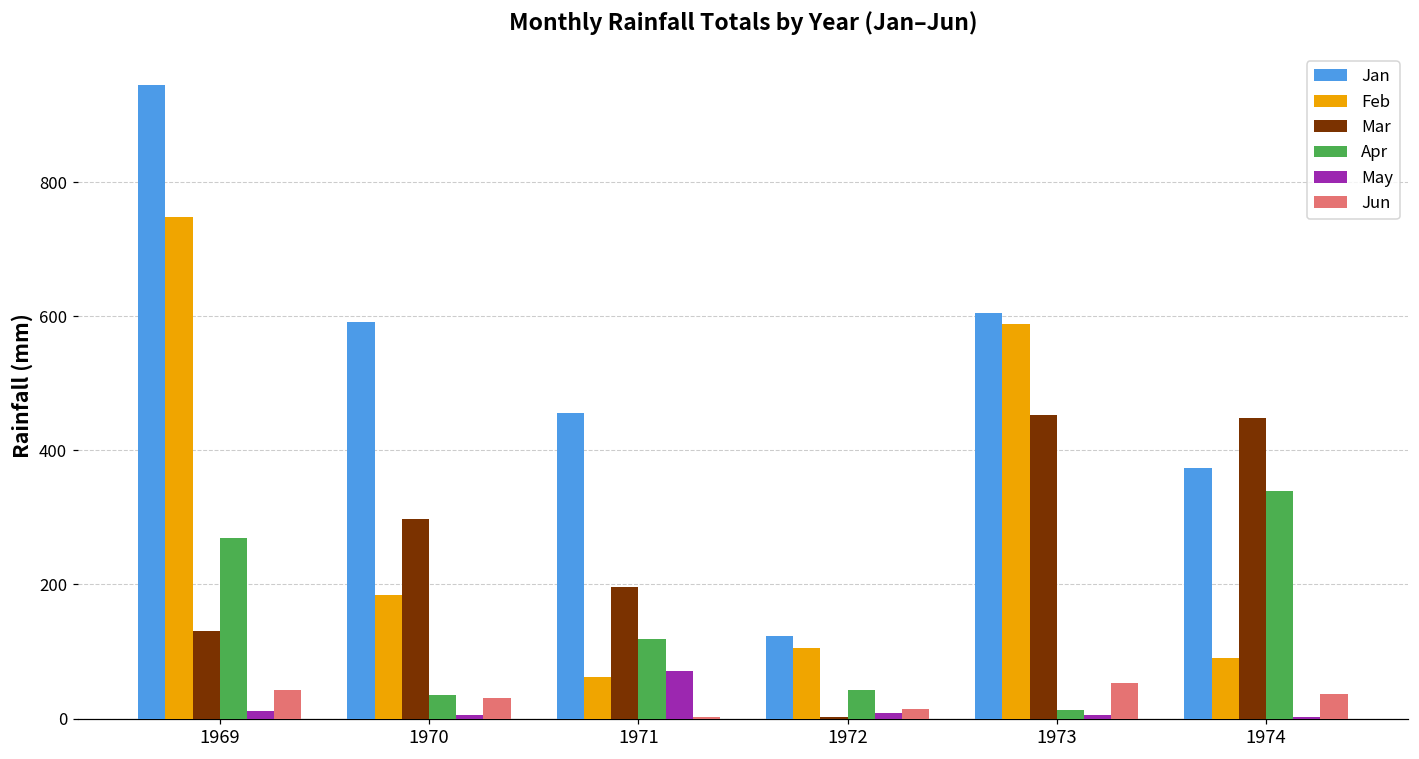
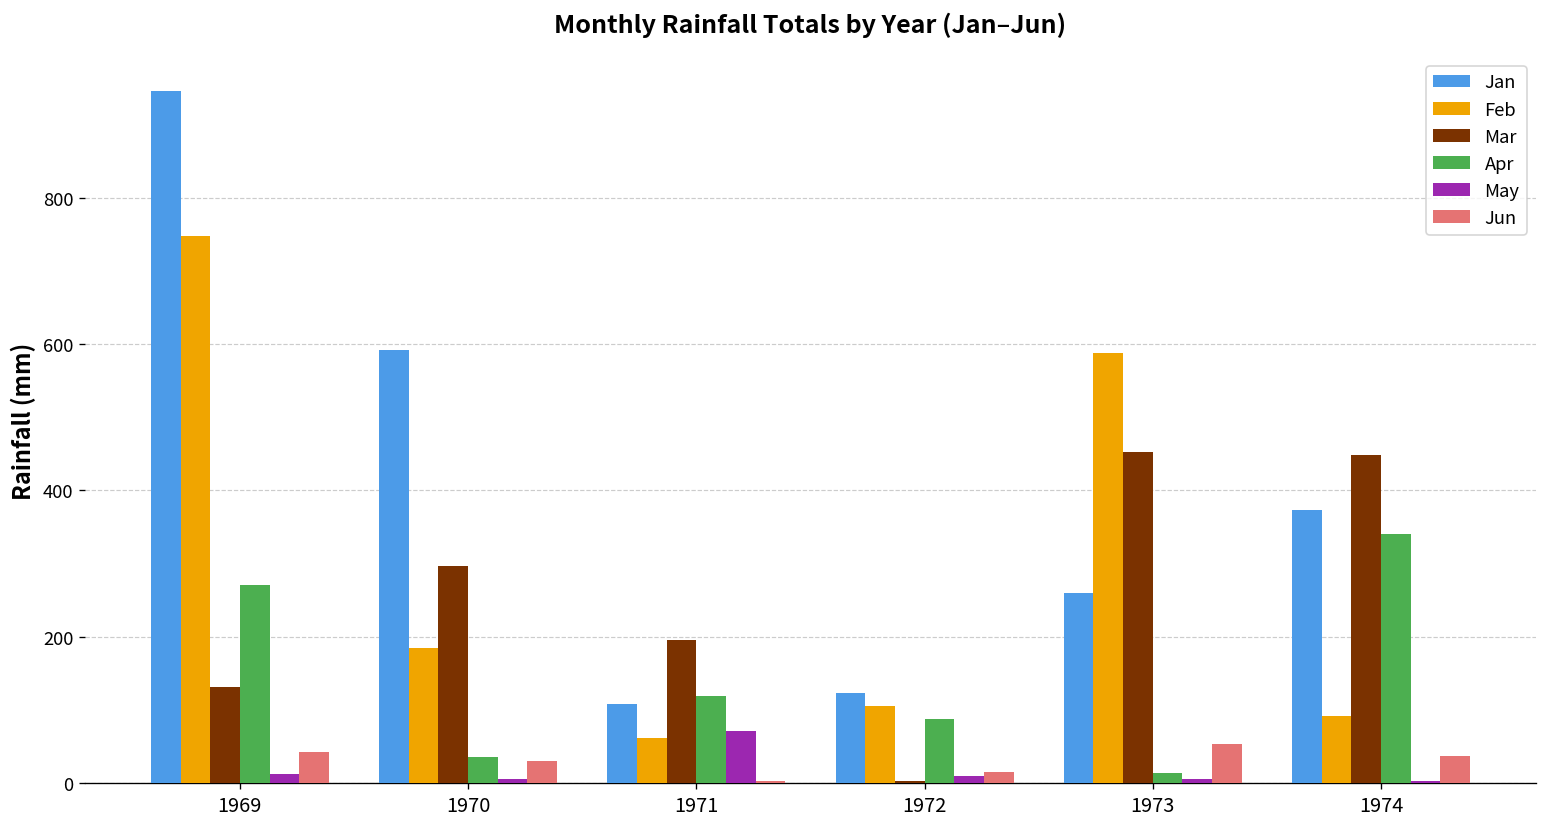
Jan, 1971: 460 -> 110
Apr, 1972: 40 -> 90
Jan, 1973: 610 -> 260
